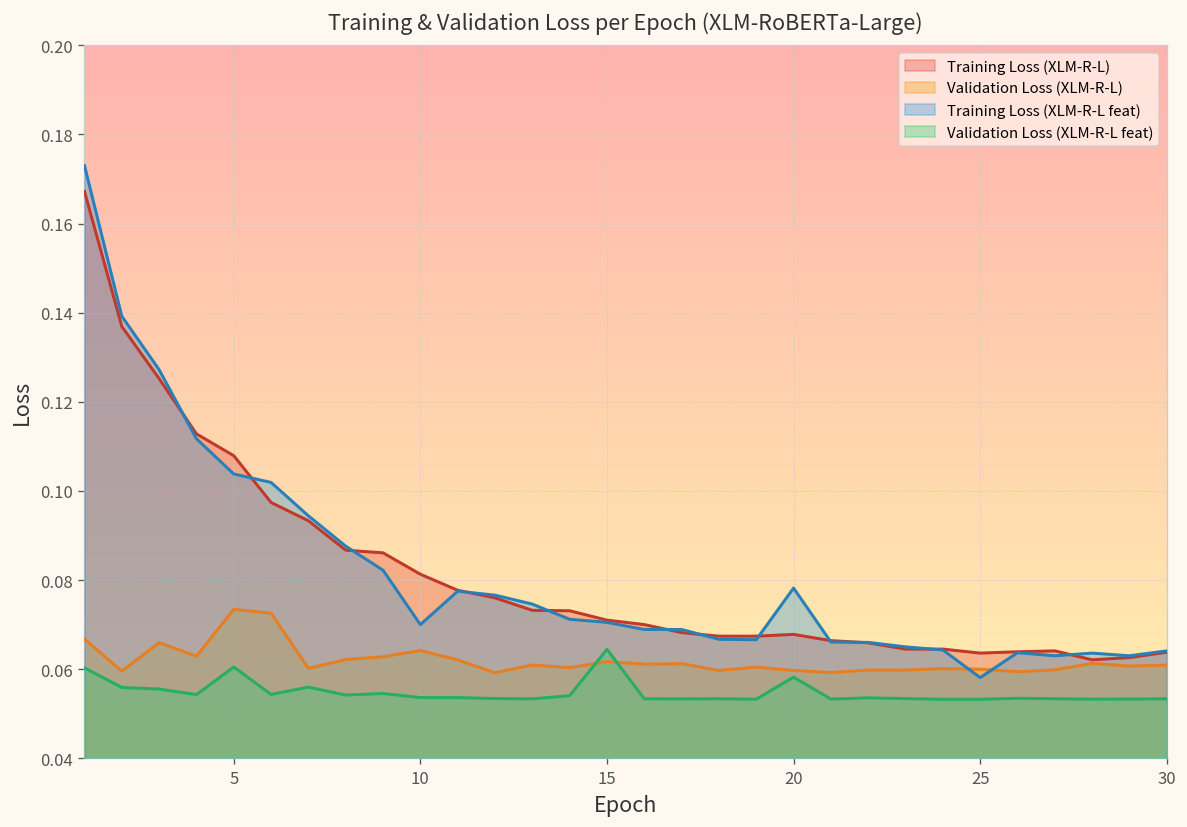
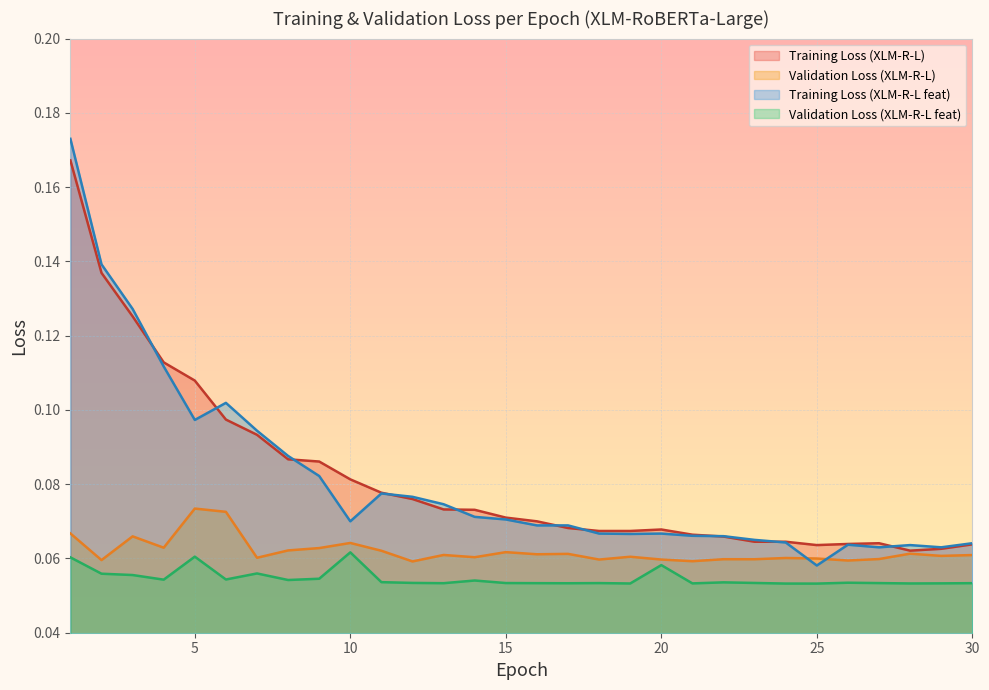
Training Loss (XLM-R-L feat), 5: 0.104 -> 0.097
Validation Loss (XLM-R-L feat), 10: 0.054 -> 0.062
Validation Loss (XLM-R-L feat), 15: 0.064 -> 0.053
Training Loss (XLM-R-L feat), 20: 0.078 -> 0.067
